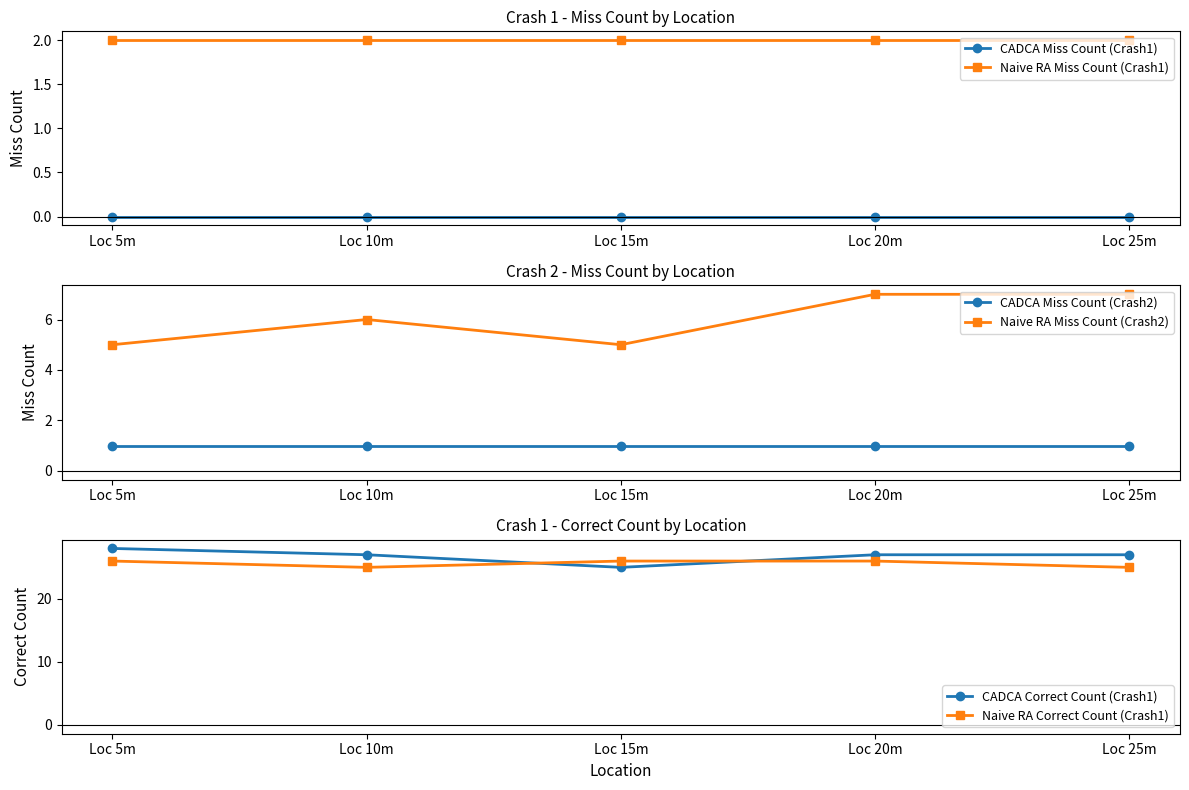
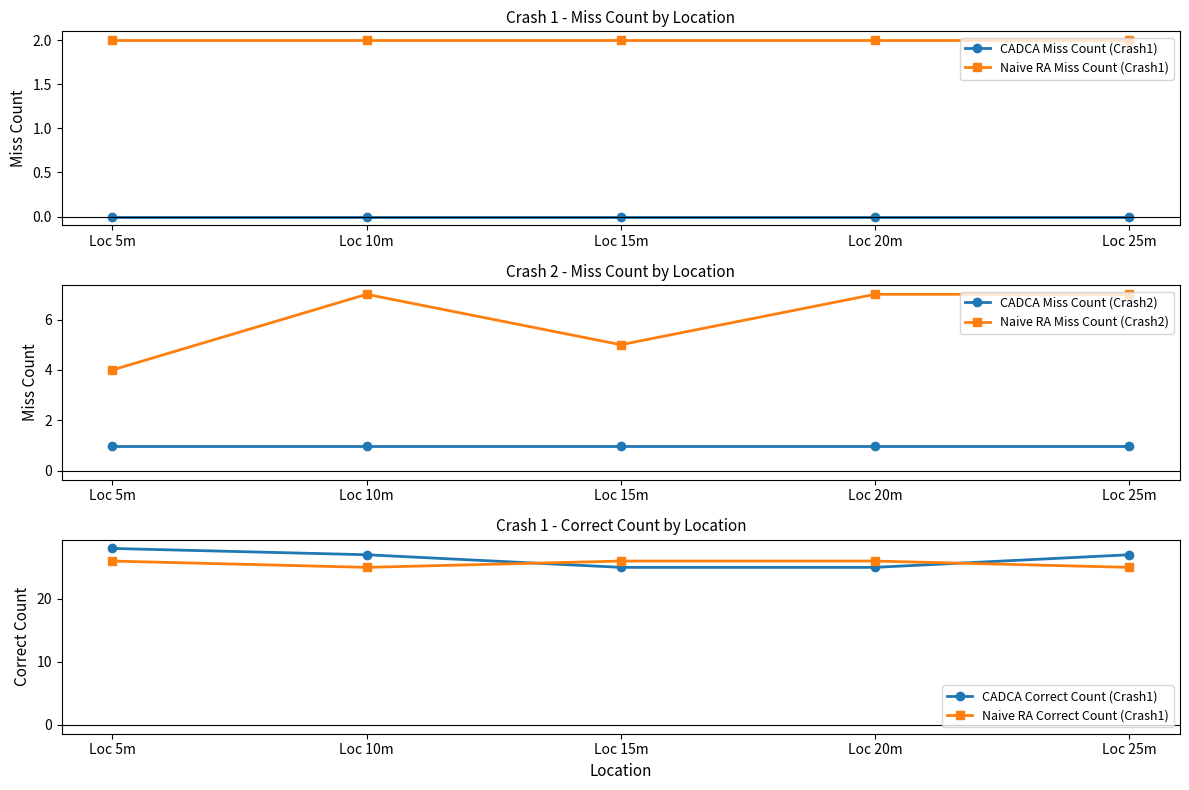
Crash 2 - Miss Count by Location, Naive RA Miss Count (Crash2), Loc 5m: 5 -> 4
Crash 2 - Miss Count by Location, Naive RA Miss Count (Crash2), Loc 10m: 6 -> 7
Crash 1 - Correct Count by Location, CADCA Correct Count (Crash1), Loc 20m: 27 -> 25
